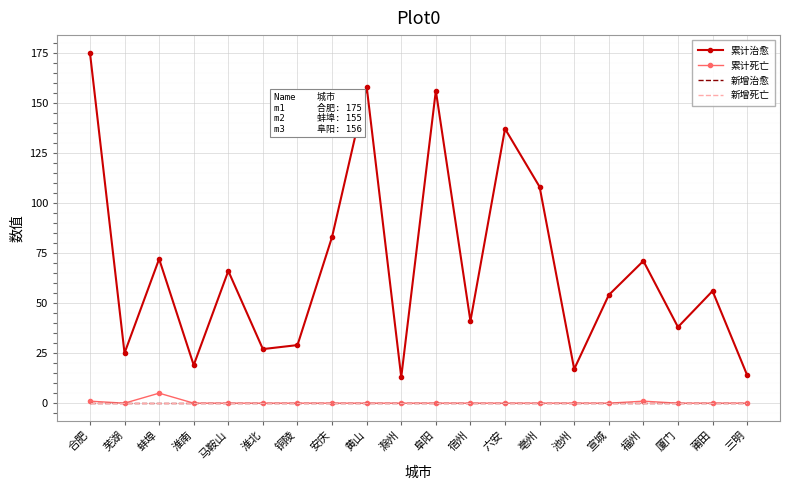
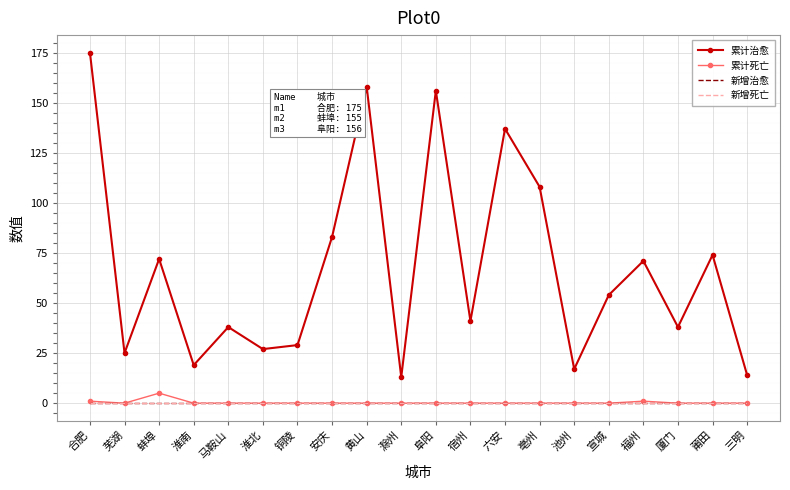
累计治愈, 马鞍山: 66 -> 38
累计治愈, 莆田: 56 -> 74
